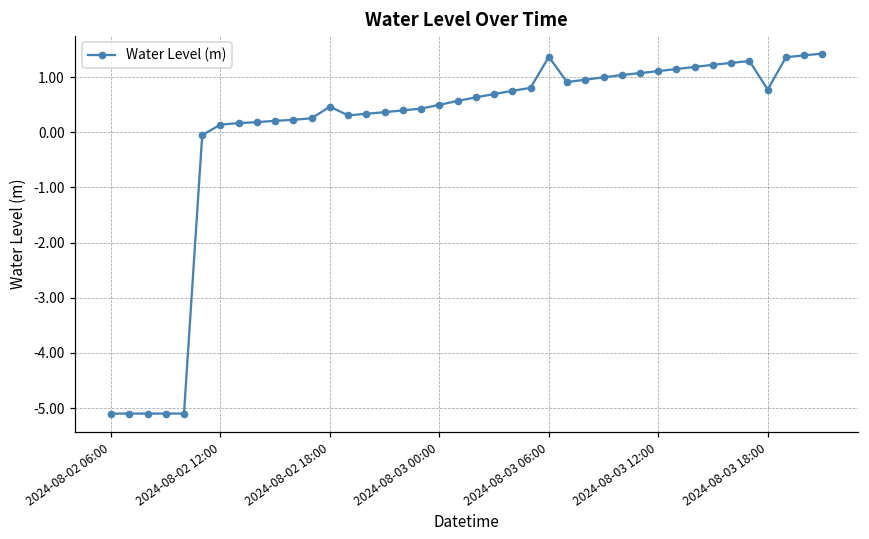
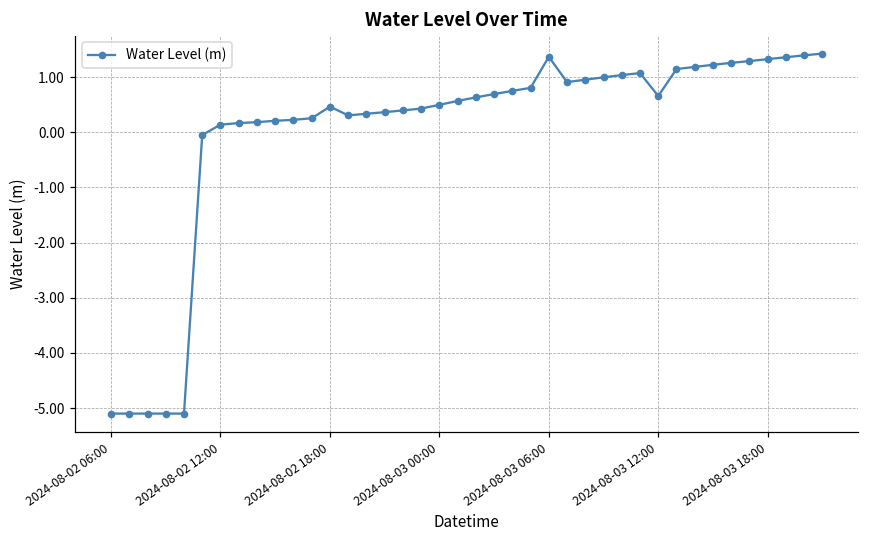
2024-08-03 12:00: 1.1 -> 0.7
2024-08-03 18:00: 0.8 -> 1.3
